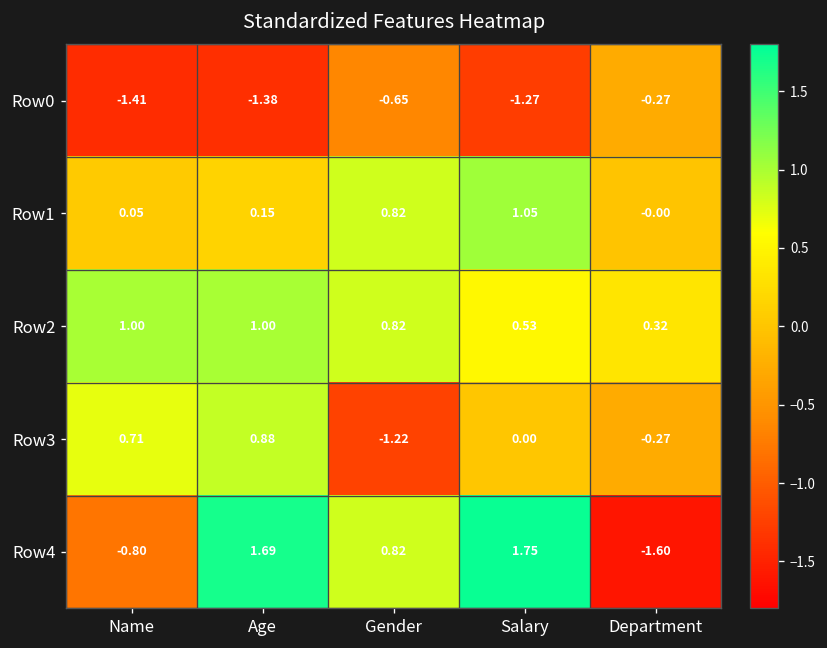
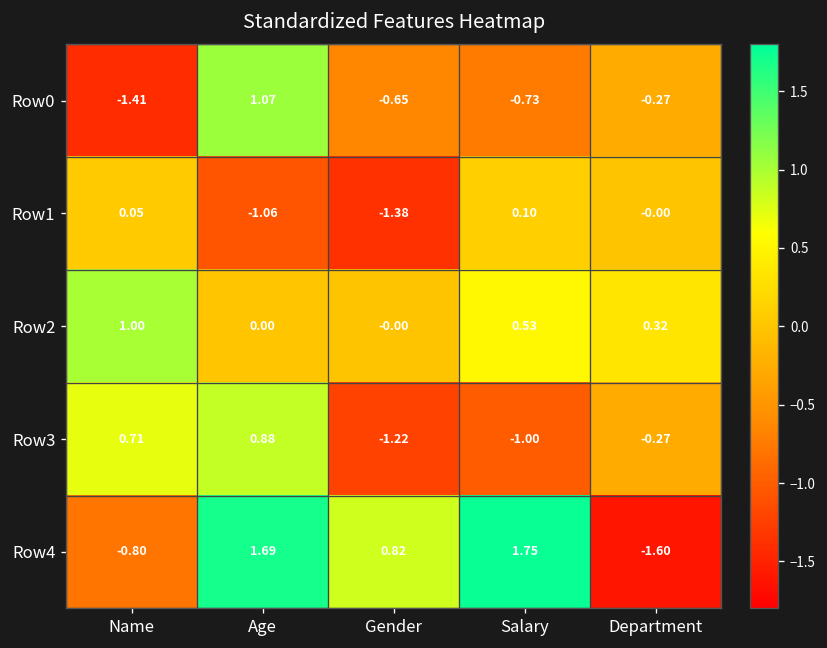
Row0, Age: -1.38 -> 1.07
Row0, Salary: -1.27 -> -0.73
Row1, Age: 0.15 -> -1.06
Row1, Gender: 0.82 -> -1.38
Row1, Salary: 1.05 -> 0.10
Row2, Age: 1.00 -> 0.00
Row2, Gender: 0.82 -> -0.00
Row3, Salary: 0.00 -> -1.00
